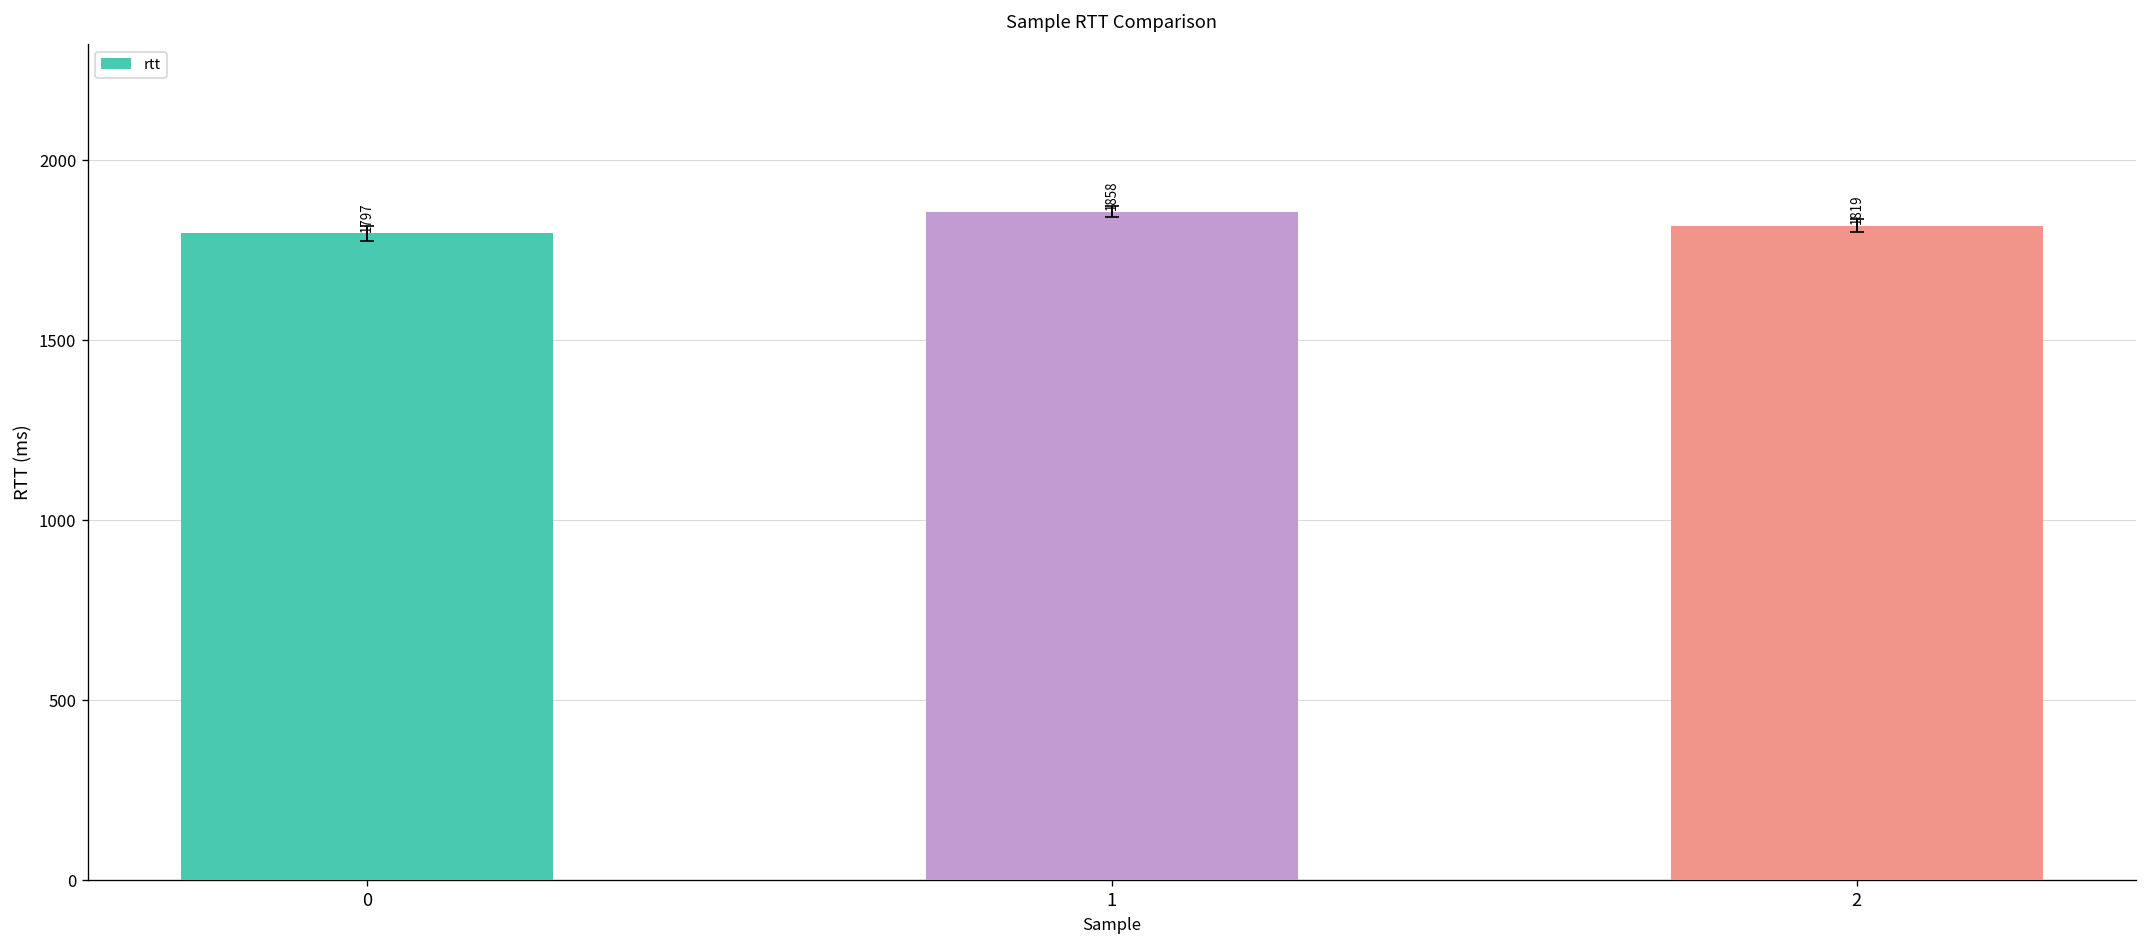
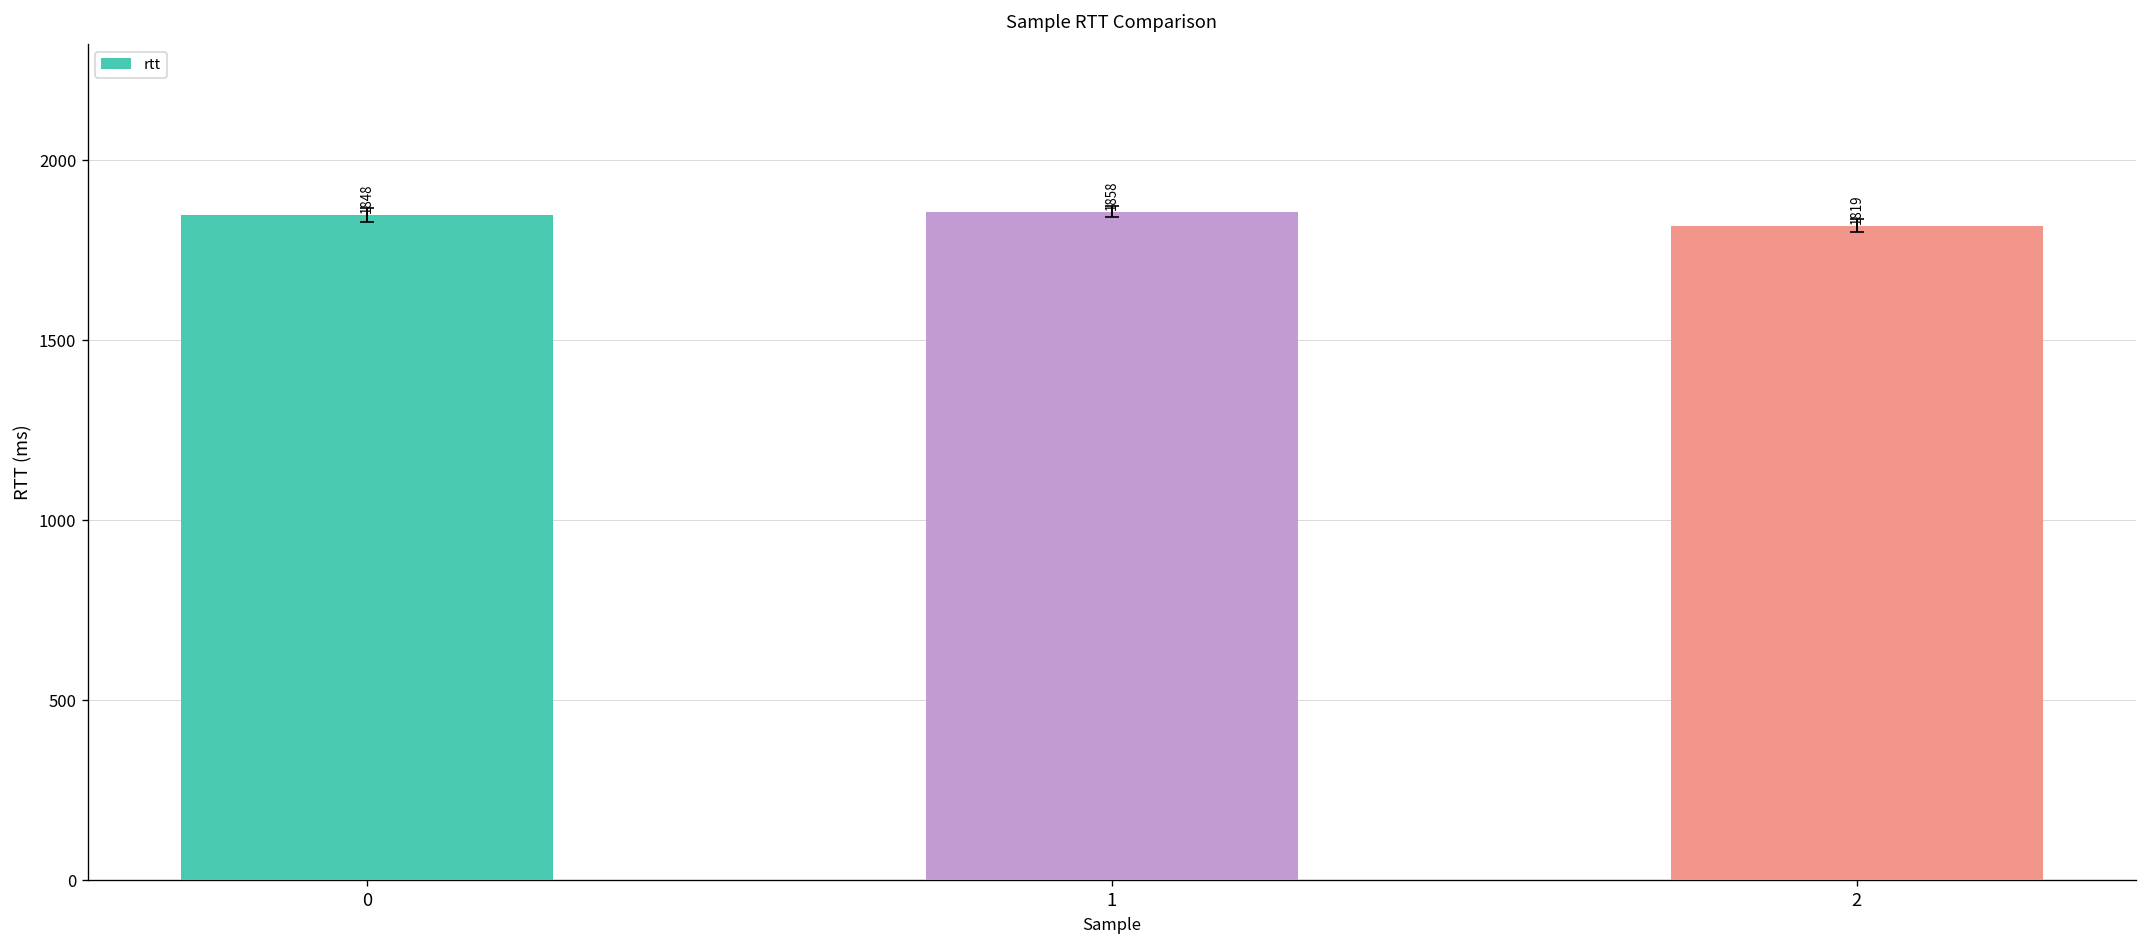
rtt, 0: 1797 -> 1848
